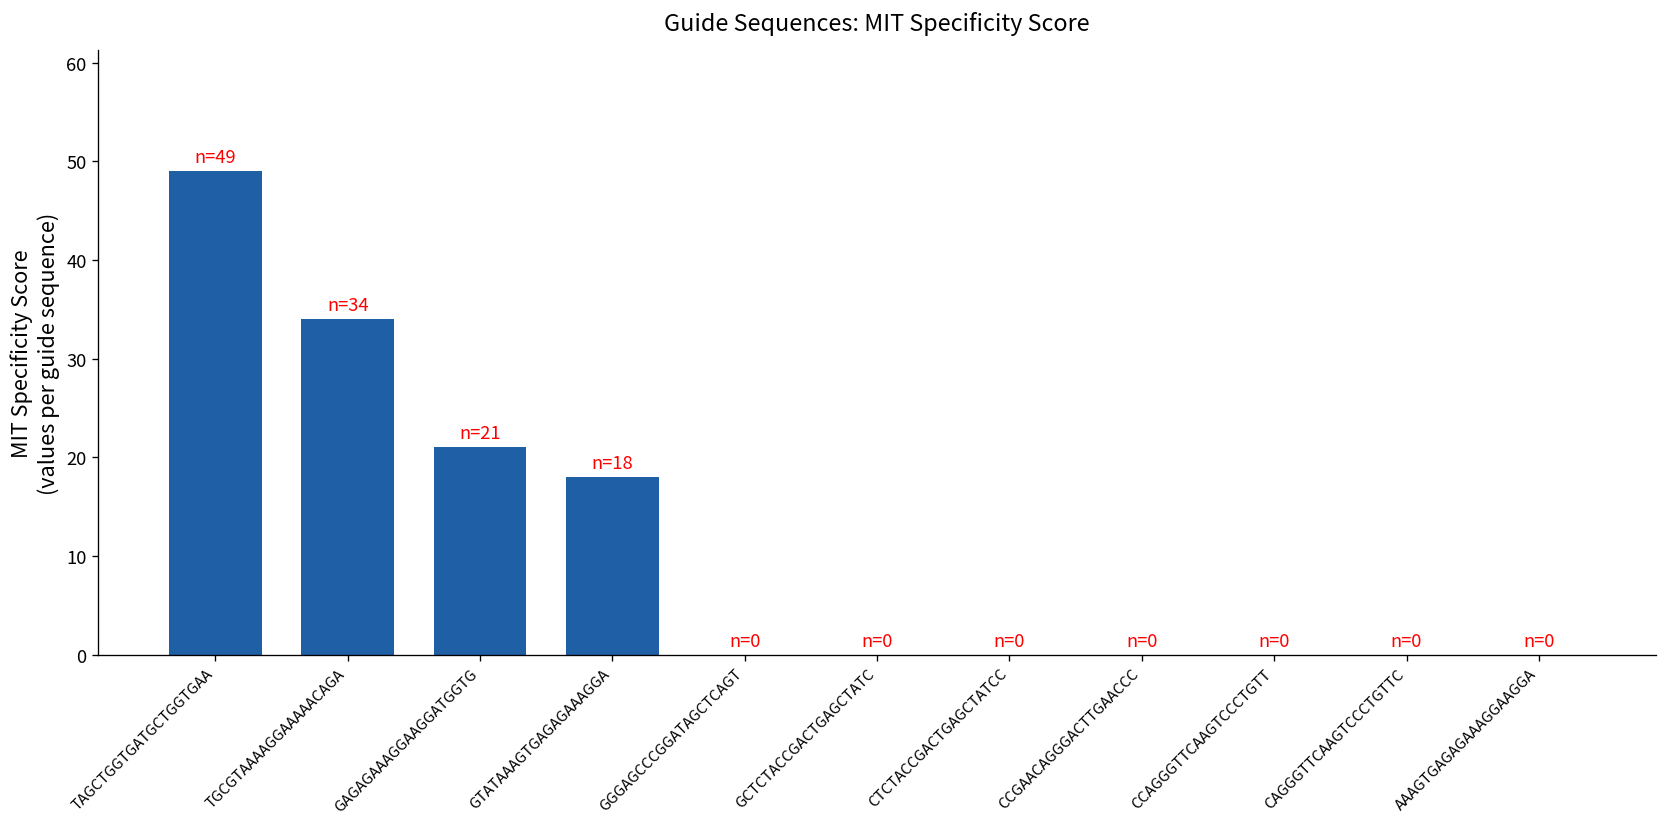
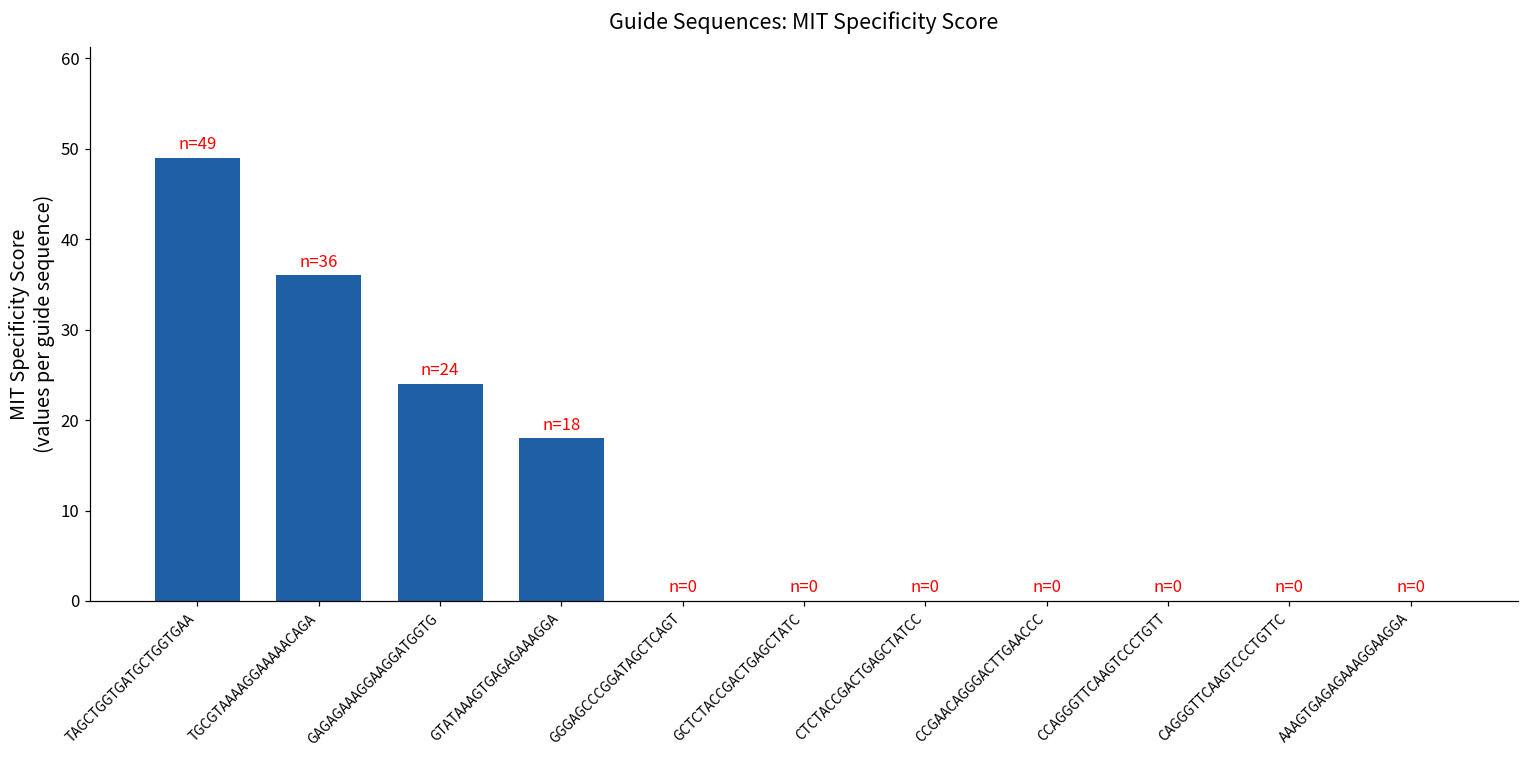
TGCGTAAAAGGAAAAACAGA: 34 -> 36
GAGAGAAAGGAAGGATGGTG: 21 -> 24
